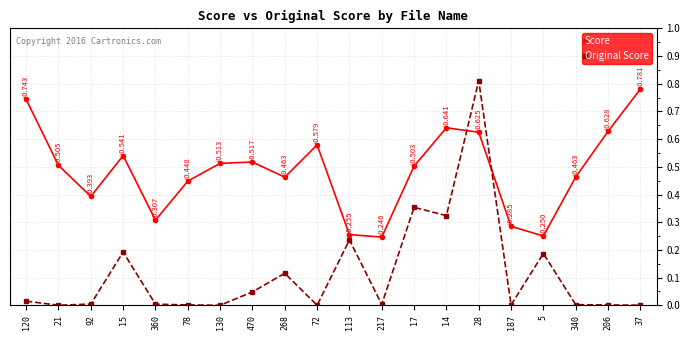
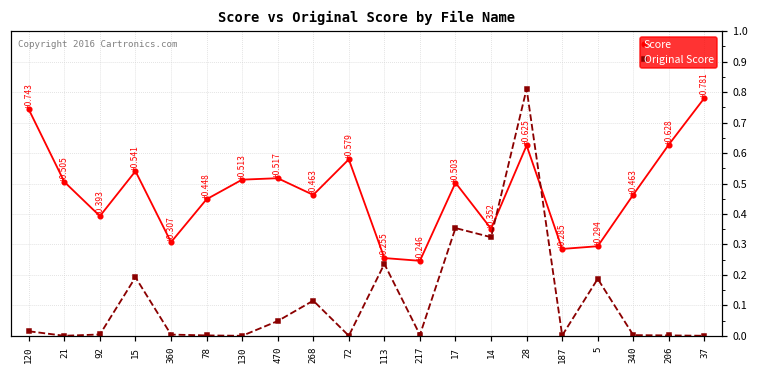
Score, 14: +0.641 -> +0.352
Score, 5: +0.250 -> +0.294
